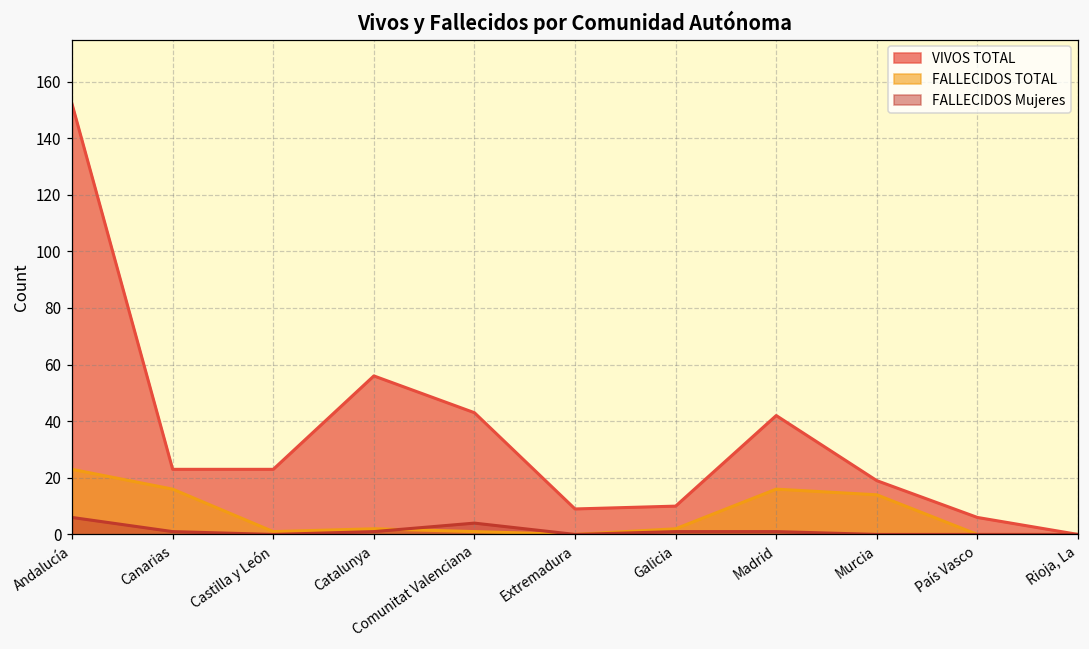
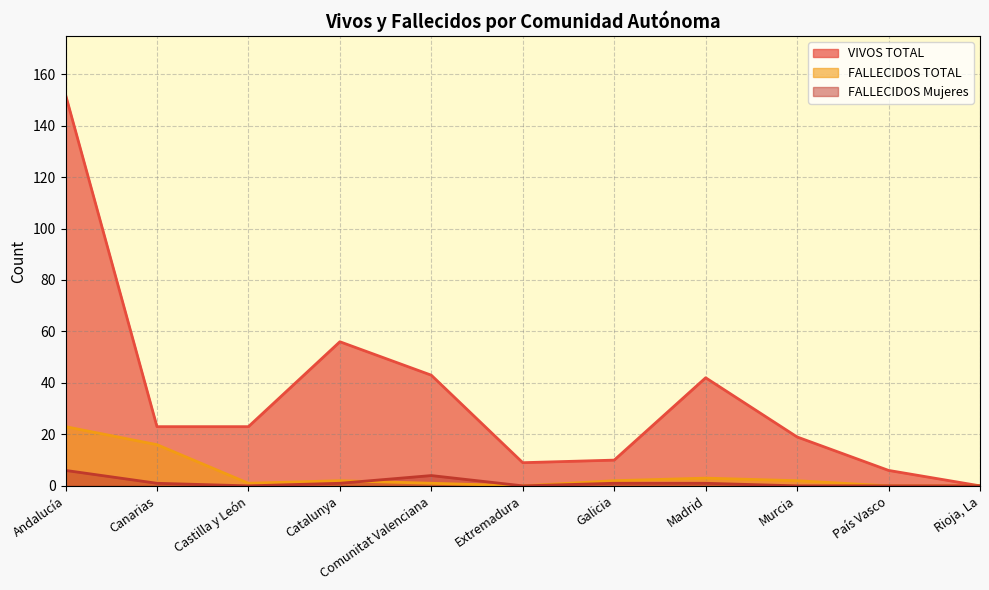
FALLECIDOS TOTAL, Madrid: 16 -> 3
FALLECIDOS TOTAL, Murcia: 14 -> 2
